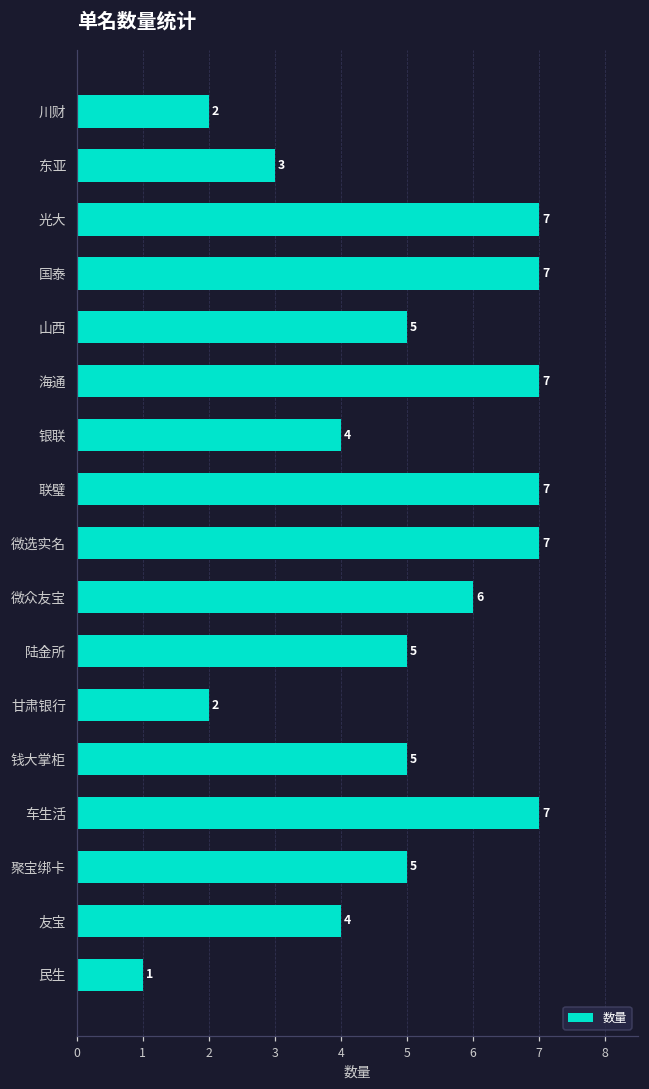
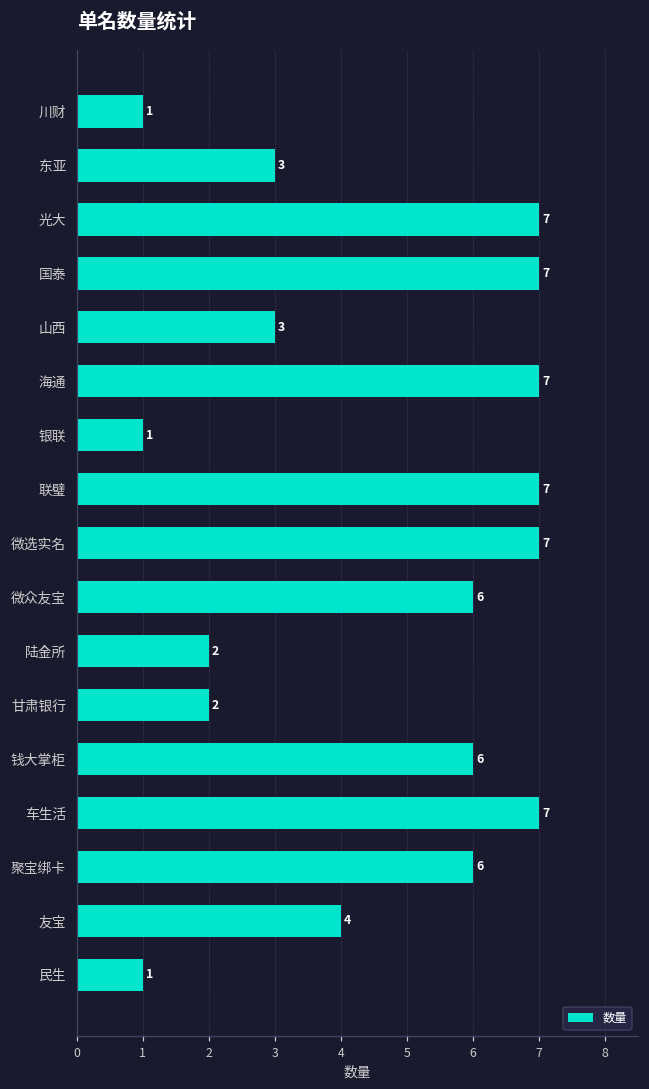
川财: 2 -> 1
山西: 5 -> 3
银联: 4 -> 1
陆金所: 5 -> 2
钱大掌柜: 5 -> 6
聚宝绑卡: 5 -> 6
